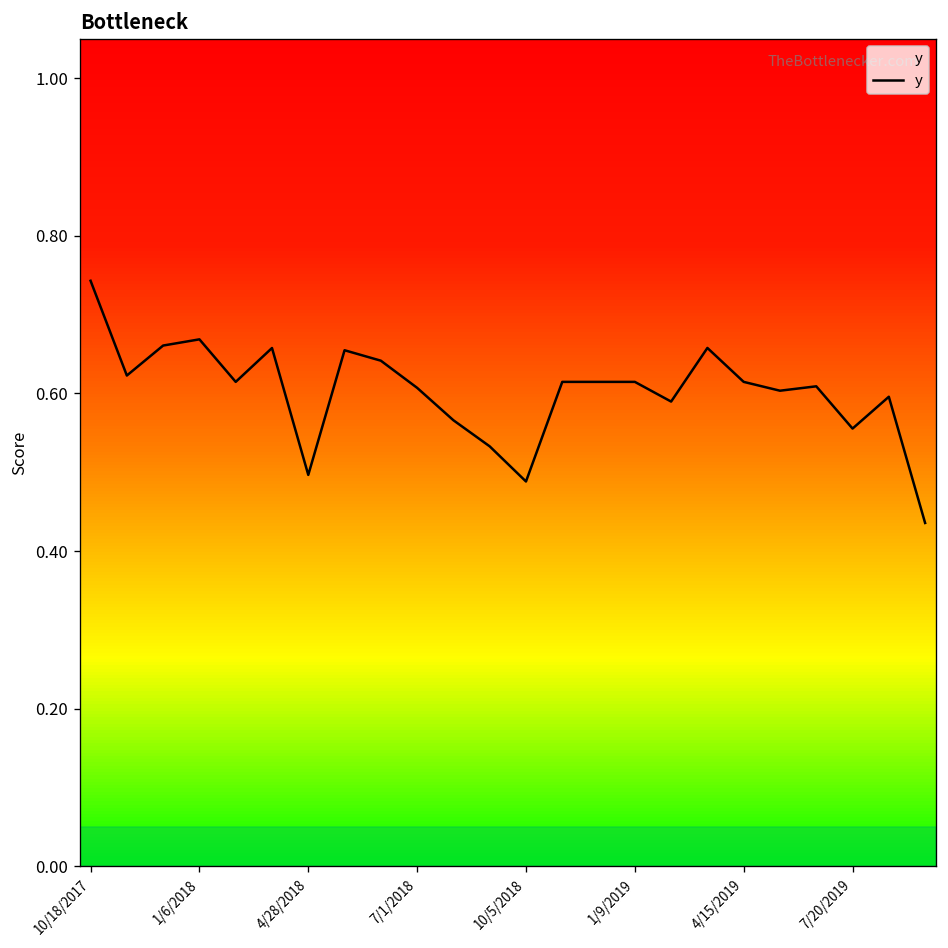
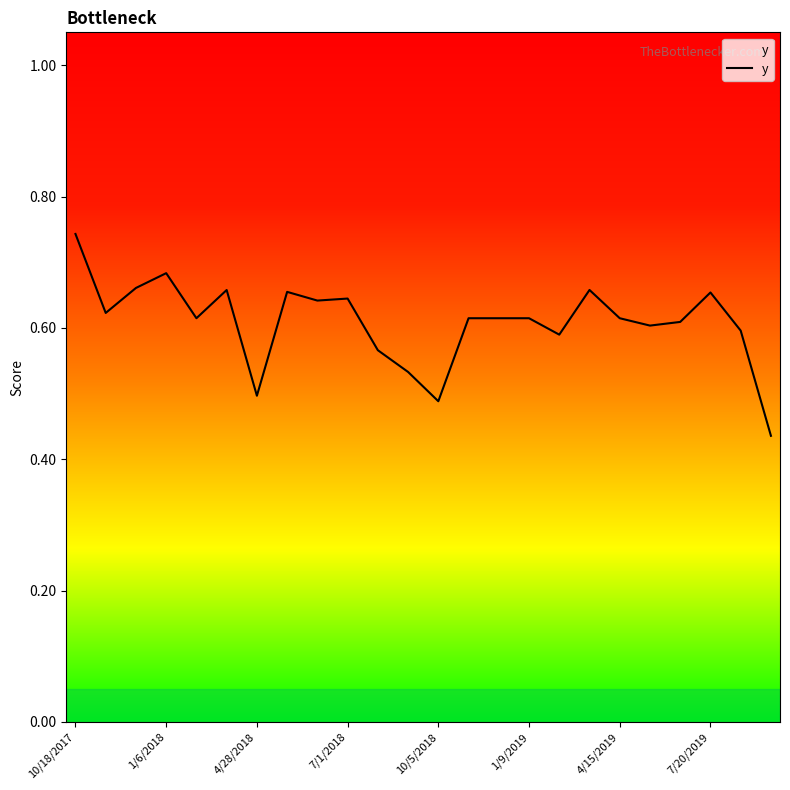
1/6/2018: 0.67 -> 0.68
7/1/2018: 0.61 -> 0.64
7/20/2019: 0.56 -> 0.65
